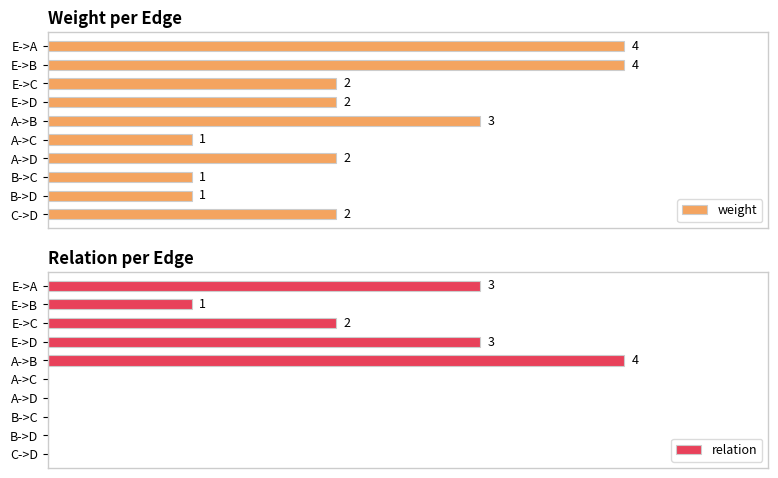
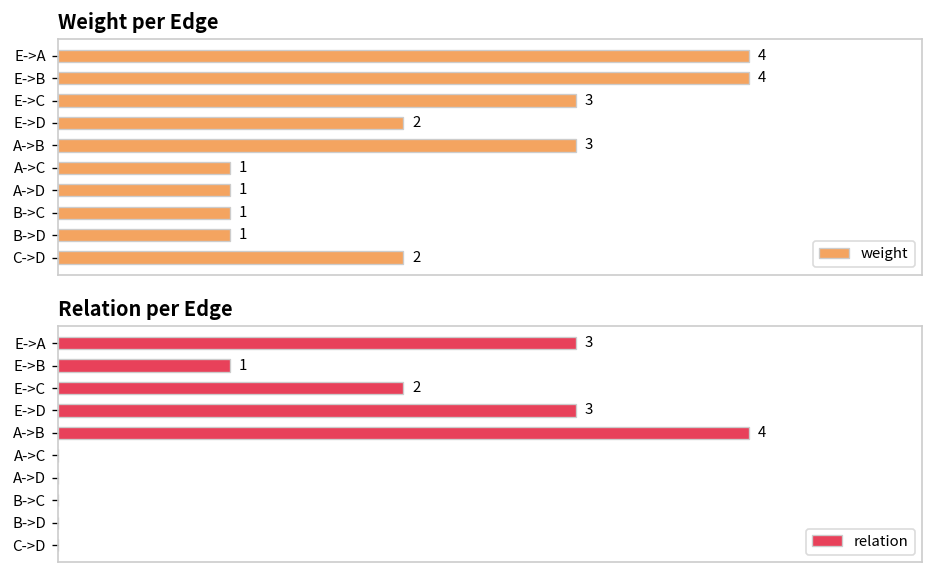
Weight per Edge, E->C: 2 -> 3
Weight per Edge, A->D: 2 -> 1
